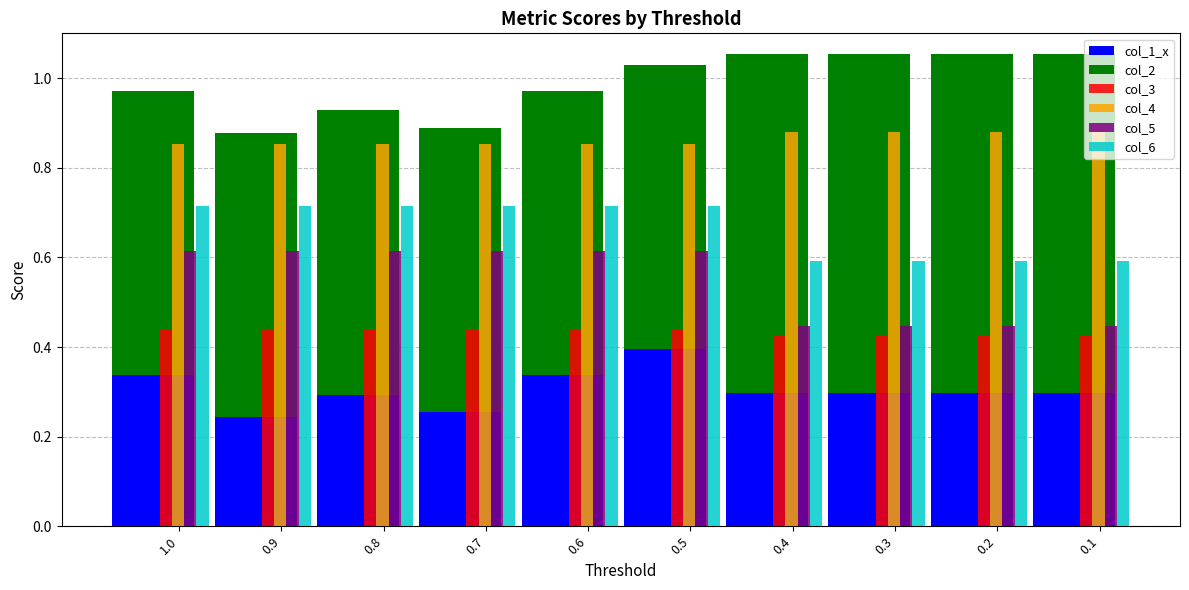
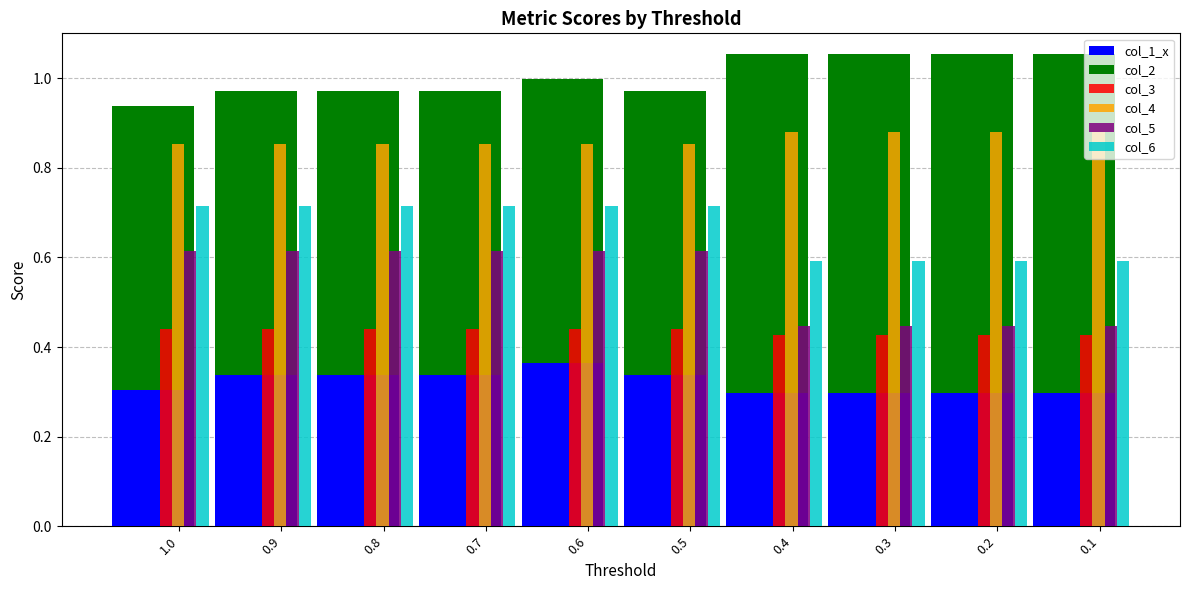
col_1_x, 1.0: 0.34 -> 0.30
col_1_x, 0.9: 0.24 -> 0.34
col_1_x, 0.8: 0.29 -> 0.34
col_1_x, 0.7: 0.25 -> 0.34
col_1_x, 0.6: 0.34 -> 0.36
col_1_x, 0.5: 0.40 -> 0.34
